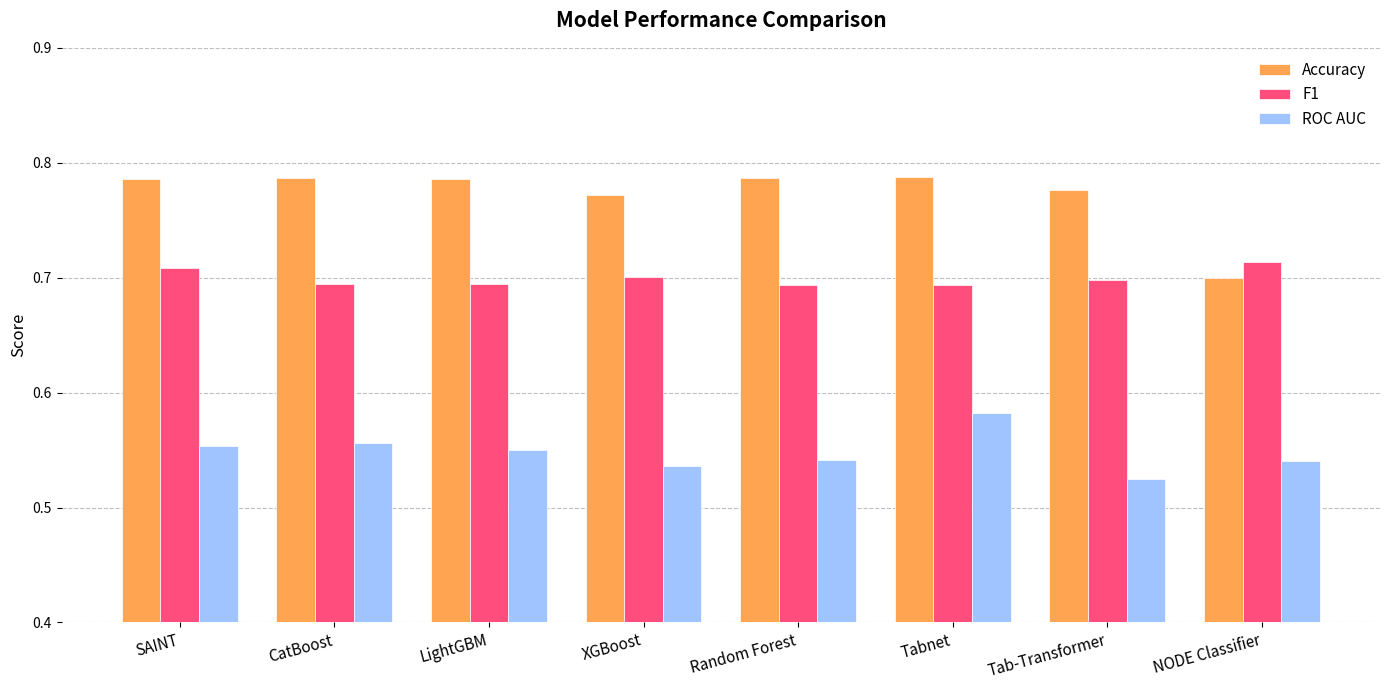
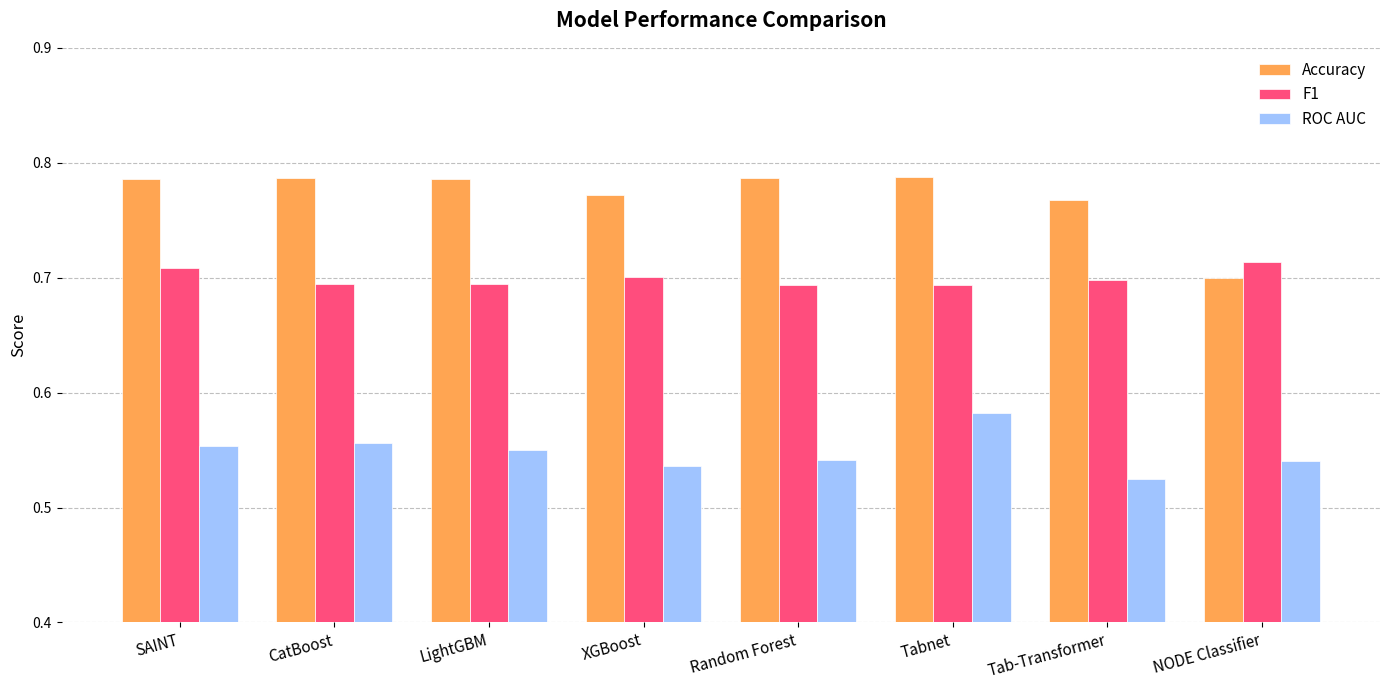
Accuracy, Tab-Transformer: 0.777 -> 0.767
